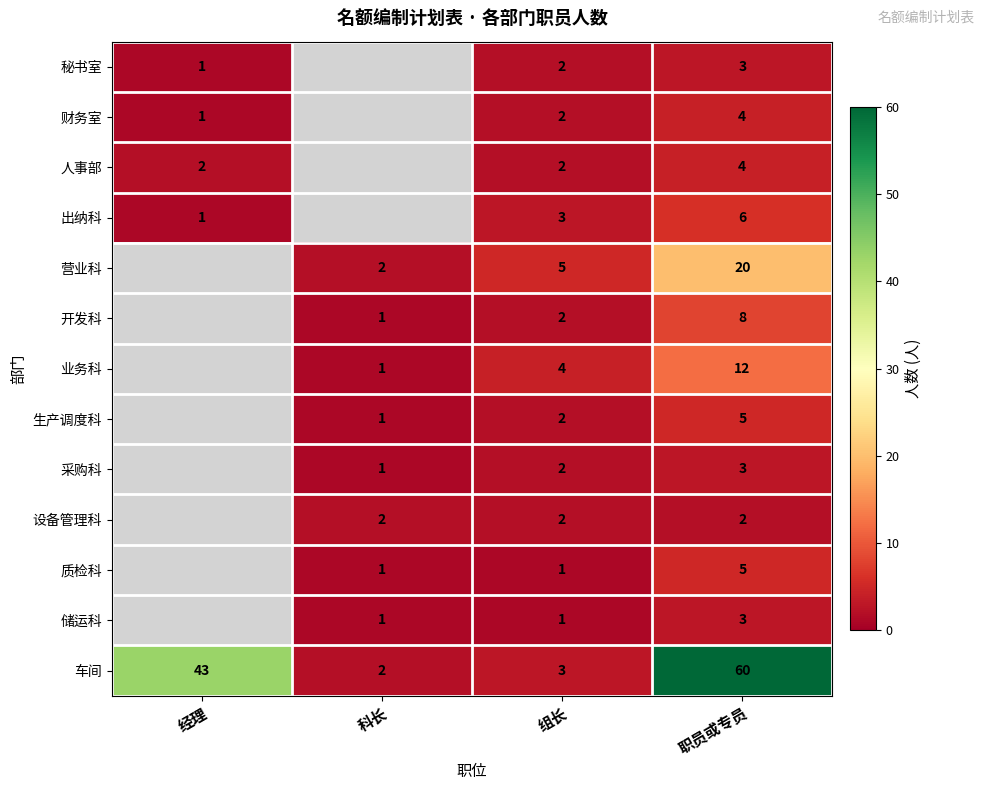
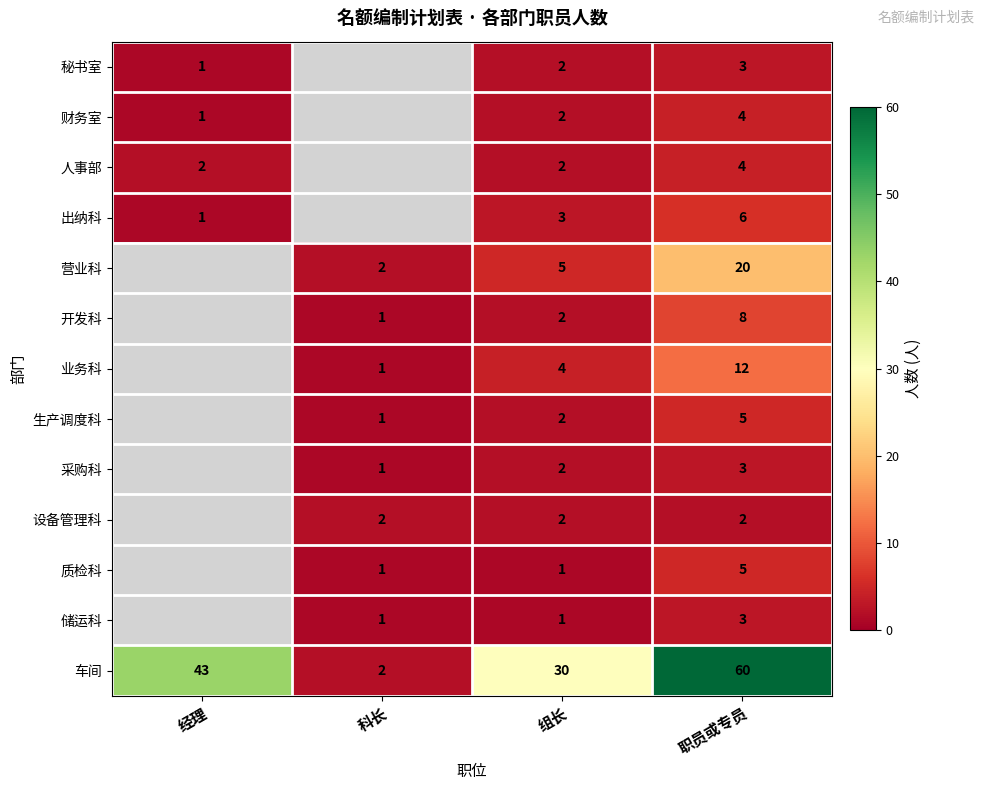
车间, 组长: 3 -> 30
